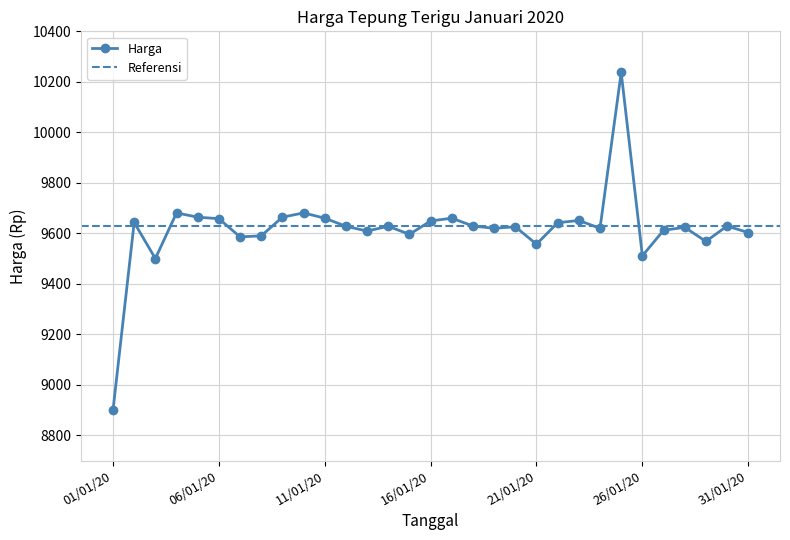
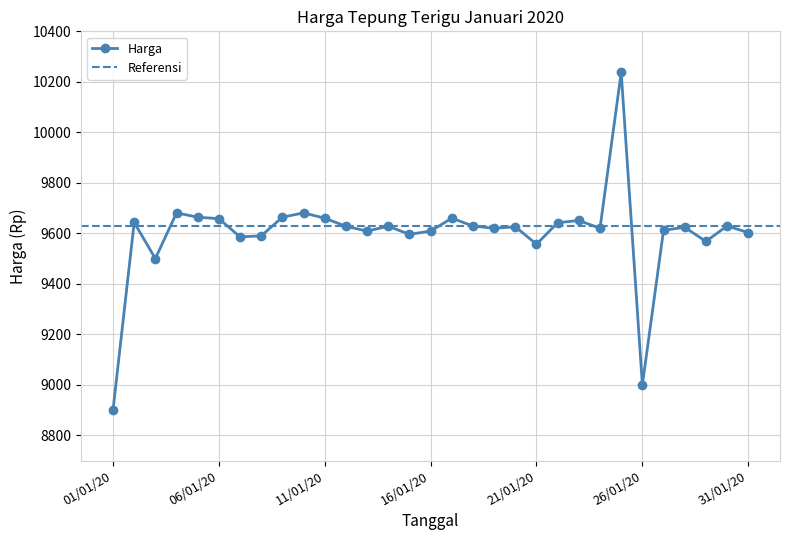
16/01/20: 9650 -> 9610
26/01/20: 9510 -> 9000
